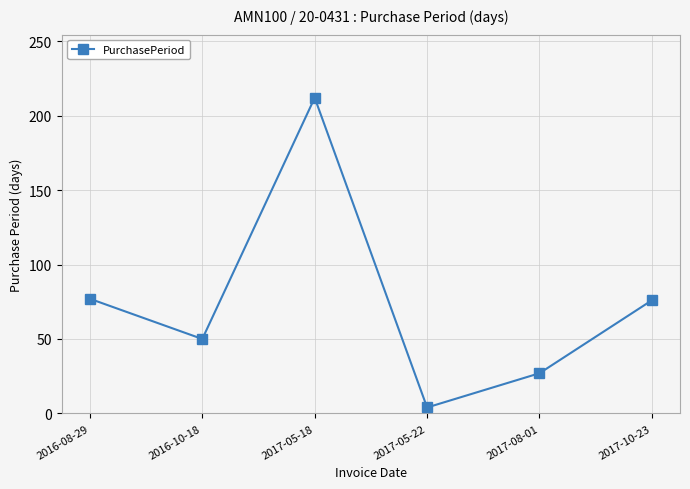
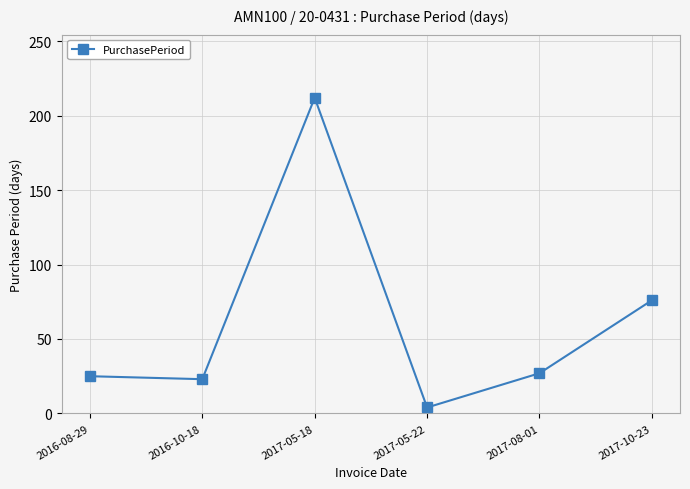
2016-08-29: 77 -> 25
2016-10-18: 50 -> 23
